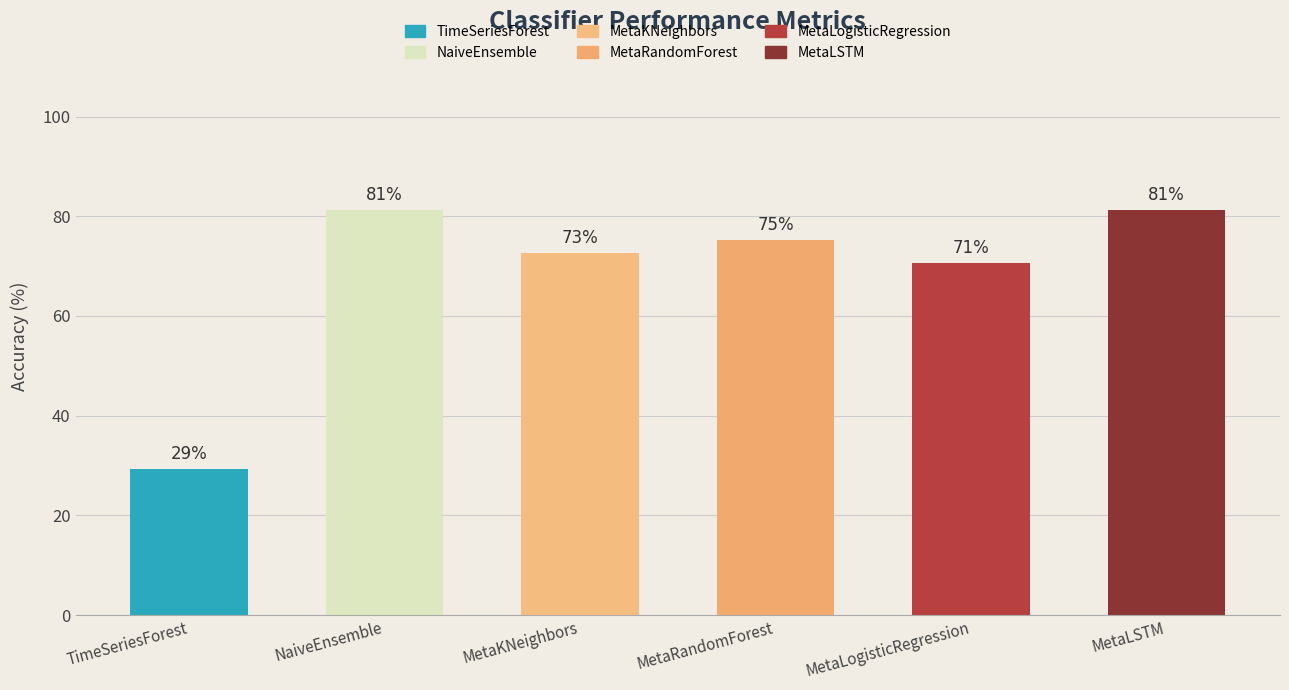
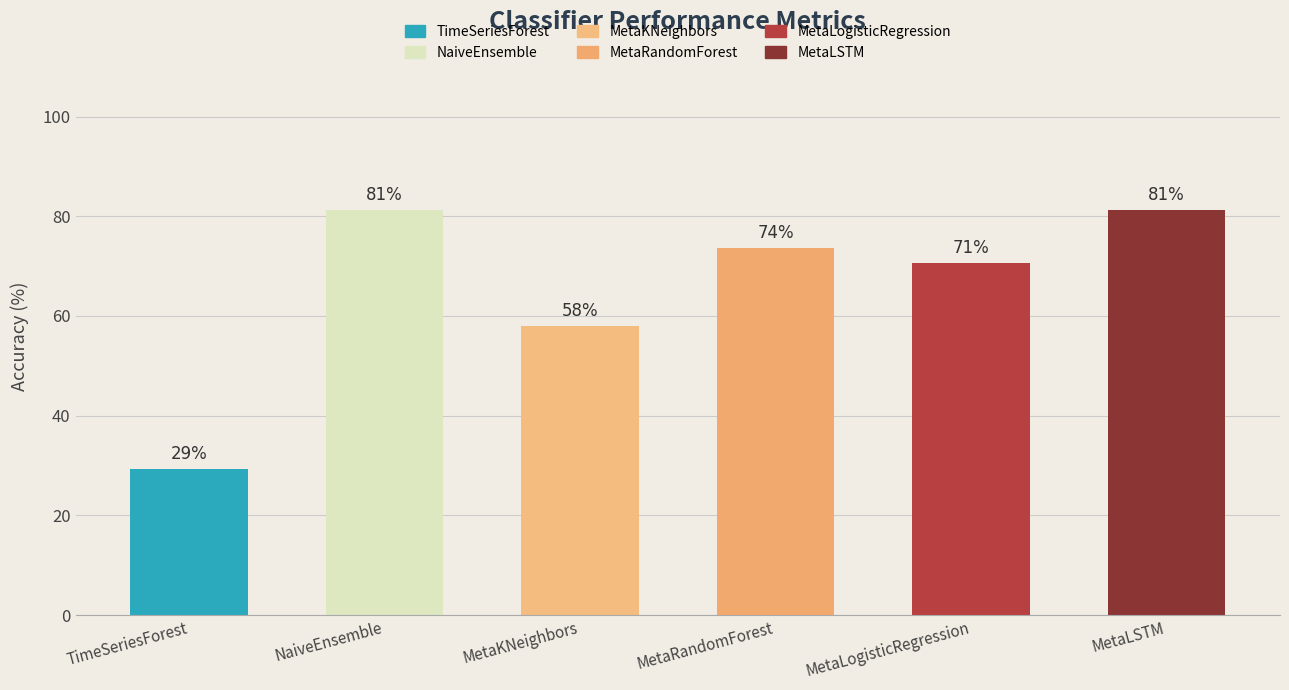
MetaKNeighbors: 73% -> 58%
MetaRandomForest: 75% -> 74%
